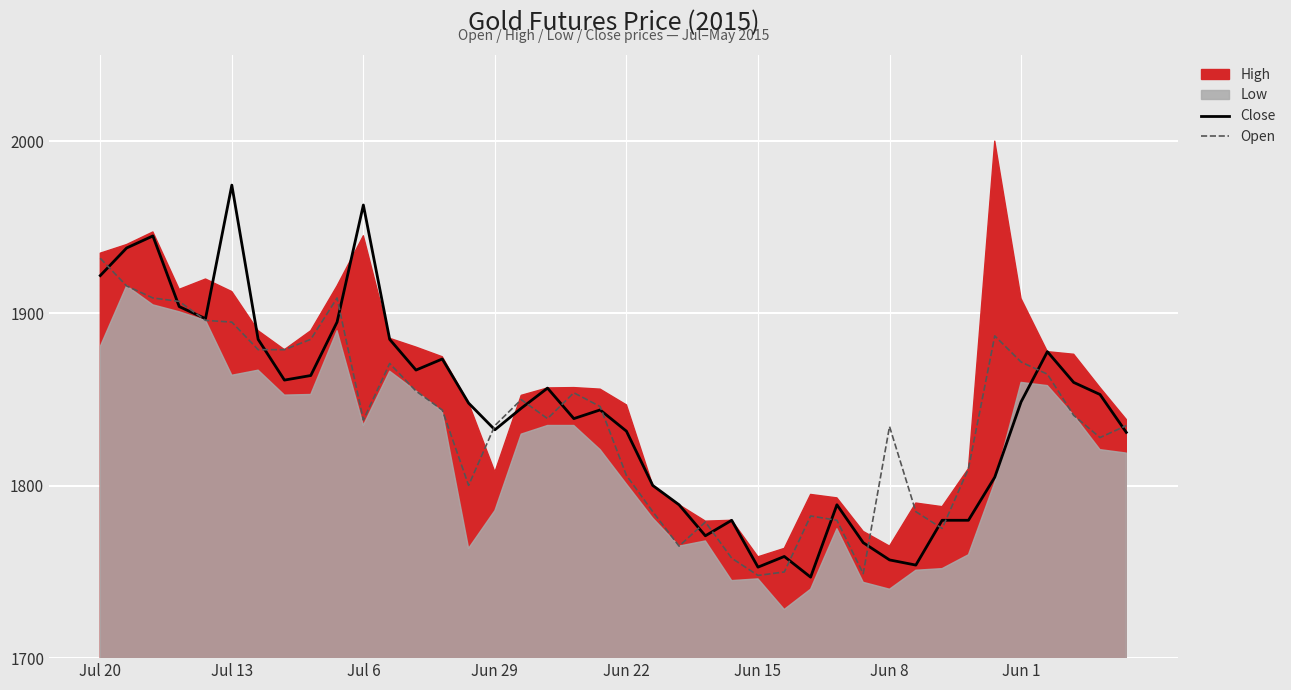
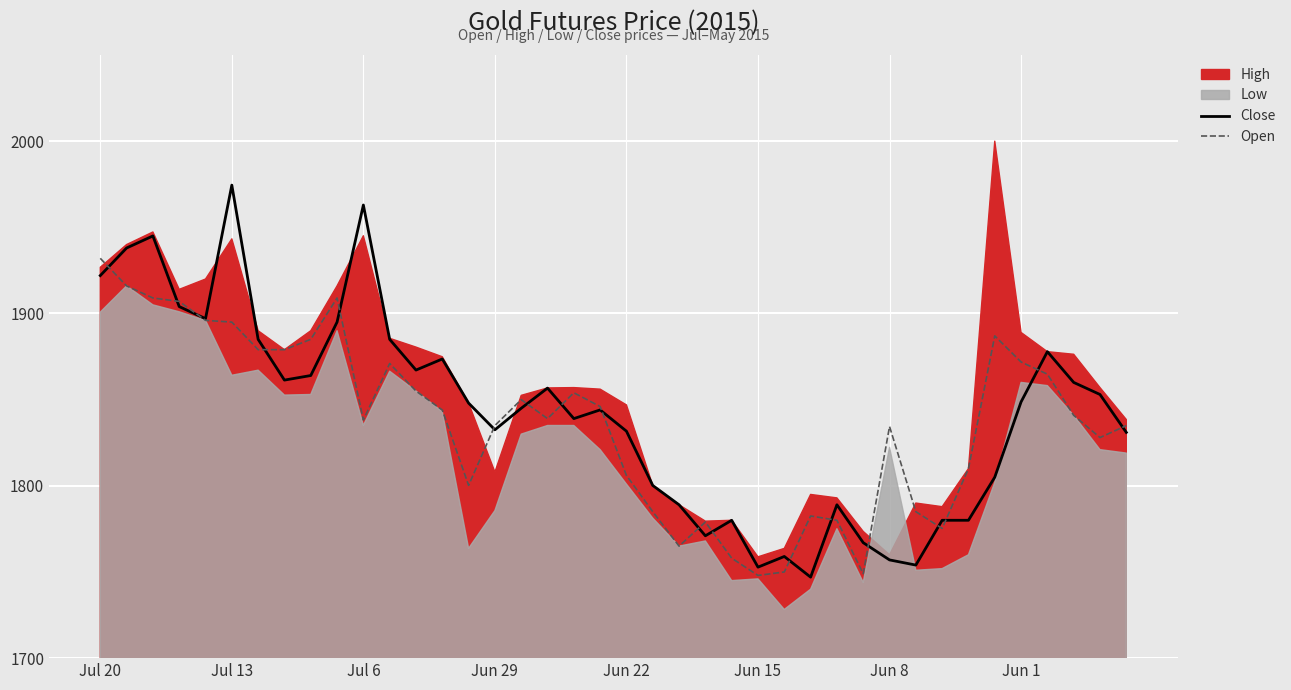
High, Jul 20: 1935 -> 1927
Low, Jul 20: 1881 -> 1901
High, Jul 13: 1913 -> 1943
High, Jun 8: 1765 -> 1760
Low, Jun 8: 1740 -> 1822
High, Jun 1: 1909 -> 1889
